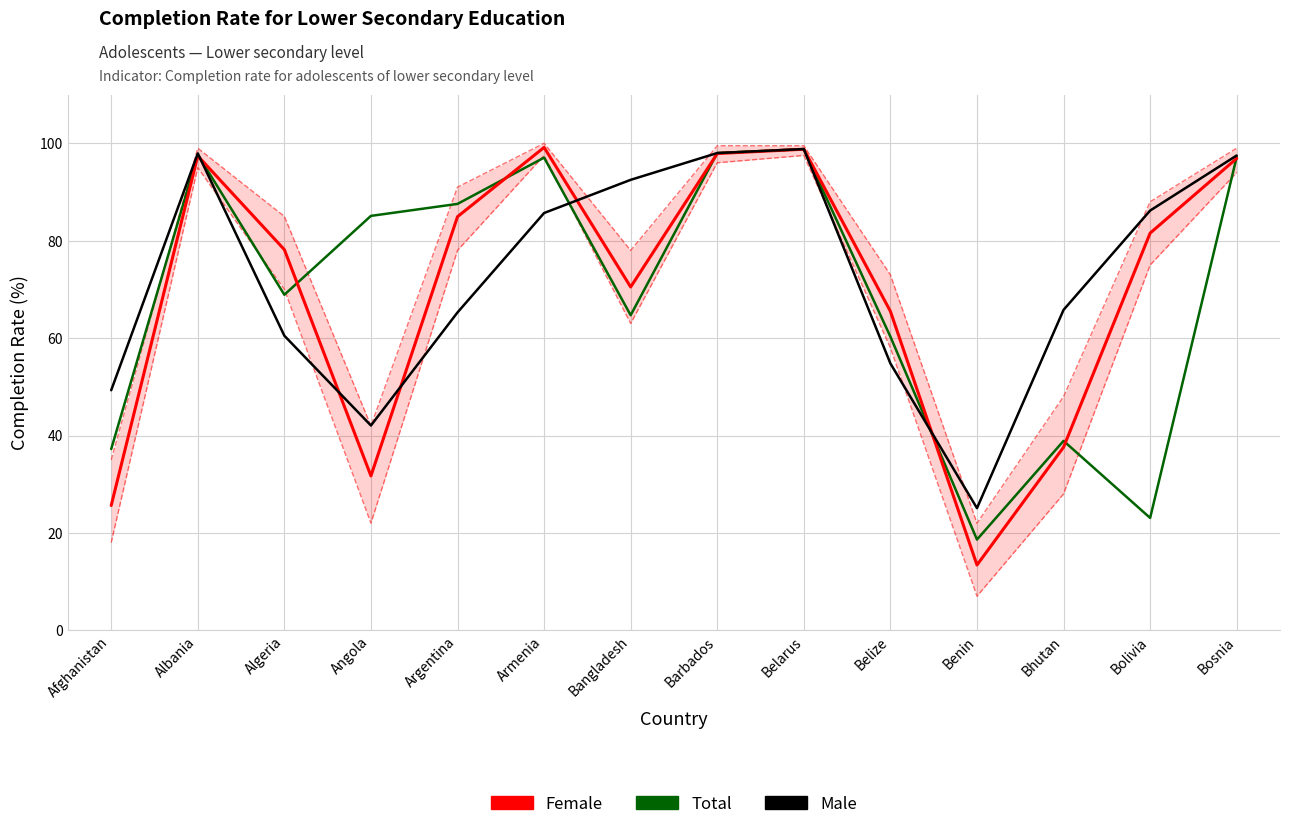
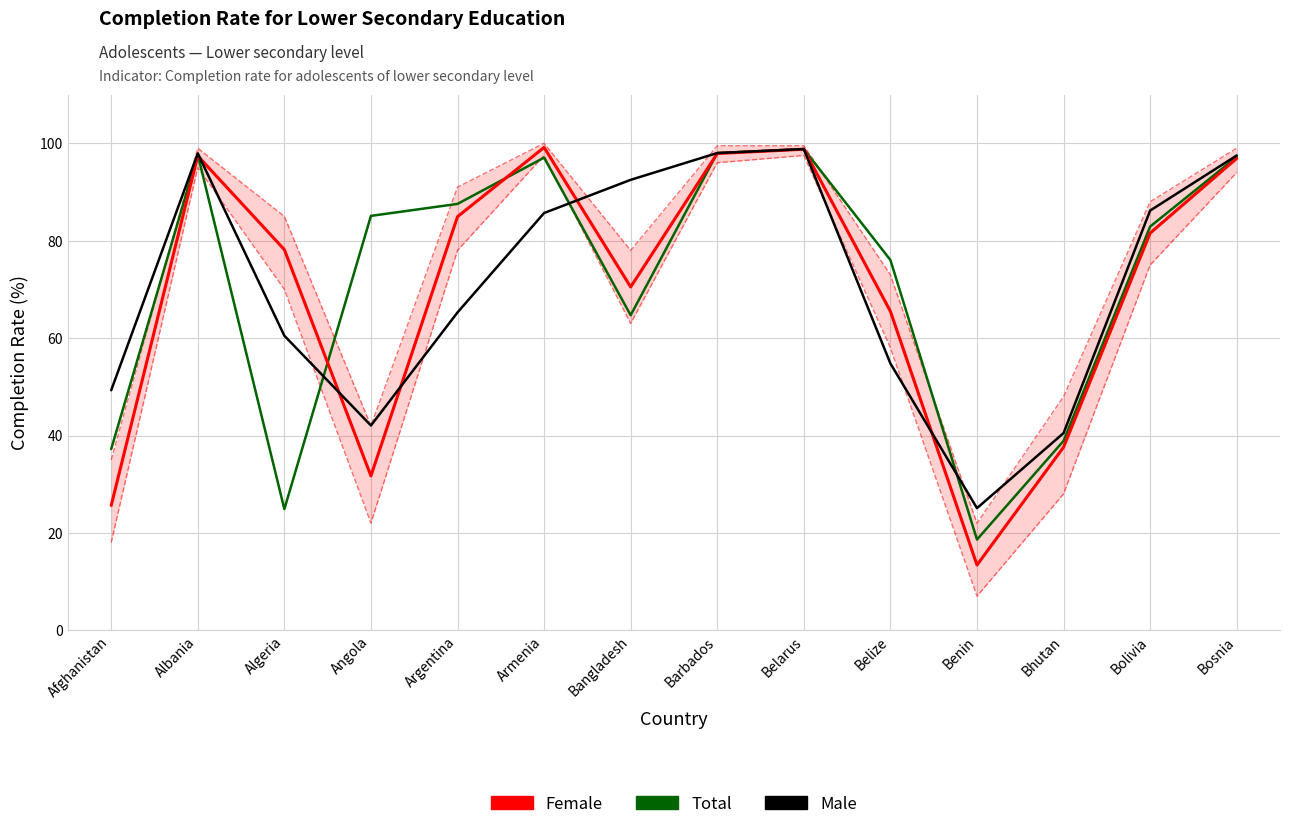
Total, Algeria: 69 -> 25
Total, Belize: 60 -> 76
Male, Bhutan: 66 -> 41
Total, Bolivia: 23 -> 83
